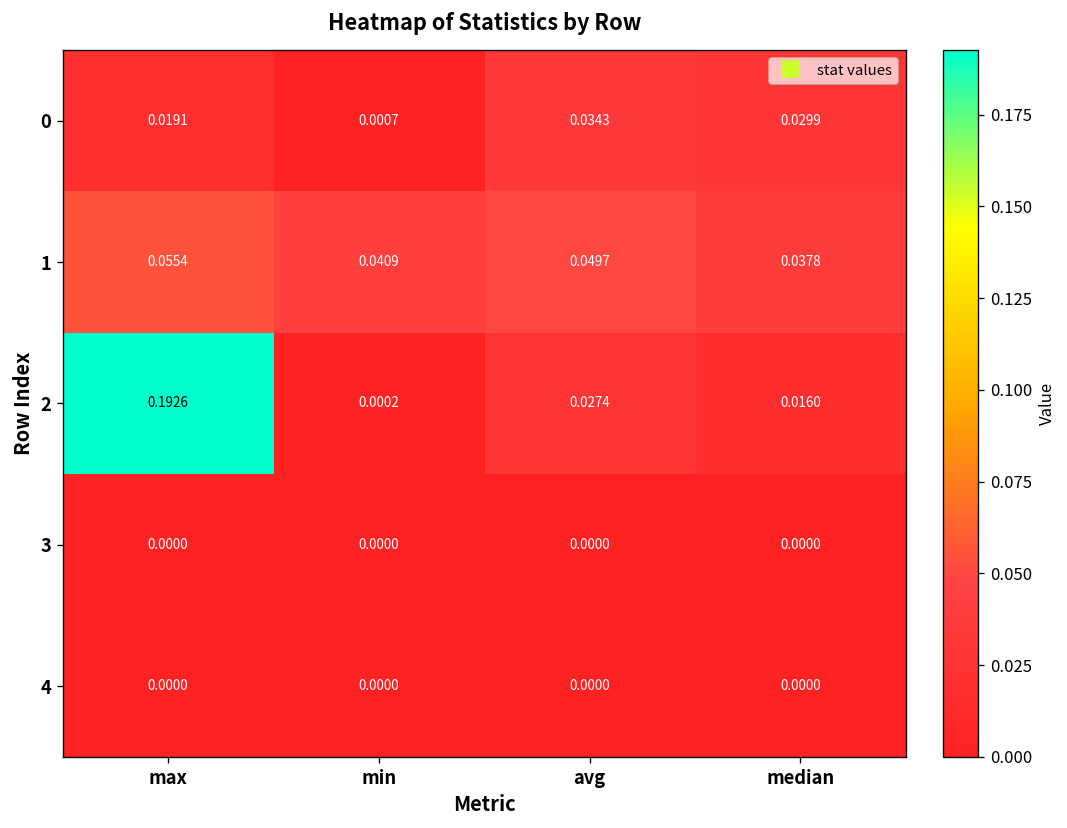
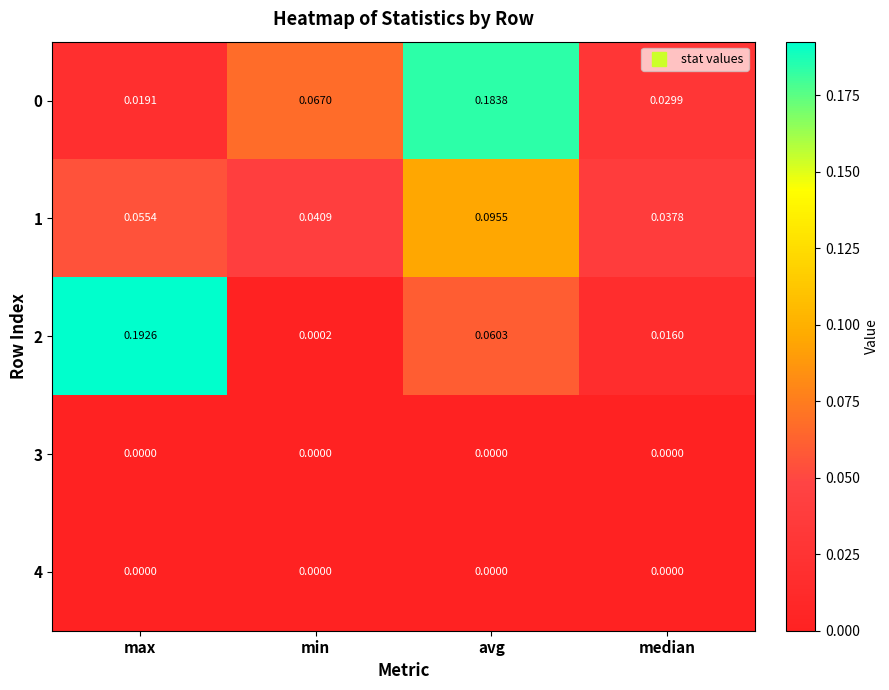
0, min: 0.0007 -> 0.0670
0, avg: 0.0343 -> 0.1838
1, avg: 0.0497 -> 0.0955
2, avg: 0.0274 -> 0.0603
